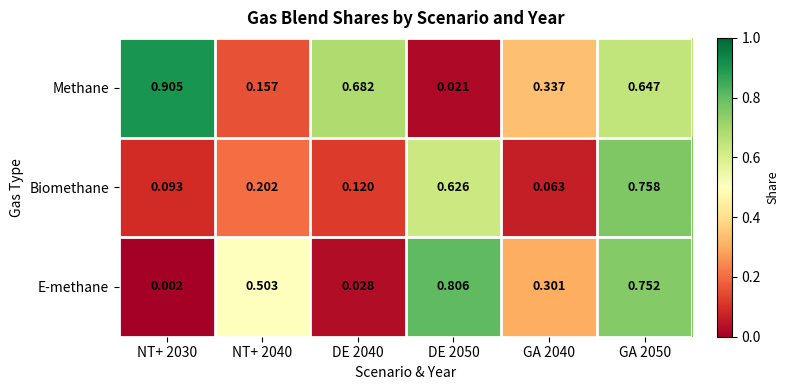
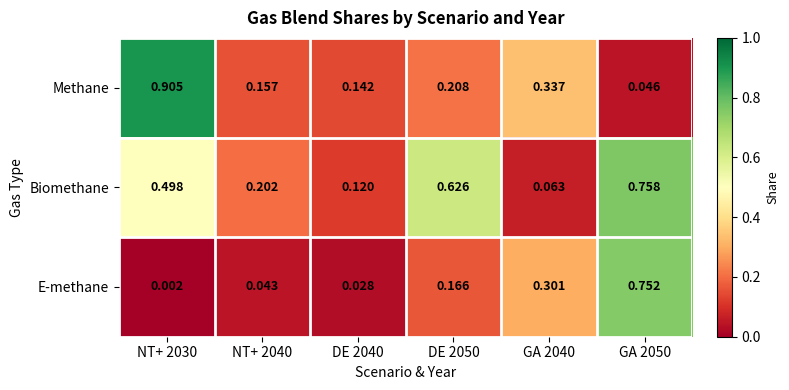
Methane, DE 2040: 0.682 -> 0.142
Methane, DE 2050: 0.021 -> 0.208
Methane, GA 2050: 0.647 -> 0.046
Biomethane, NT+ 2030: 0.093 -> 0.498
E-methane, NT+ 2040: 0.503 -> 0.043
E-methane, DE 2050: 0.806 -> 0.166
